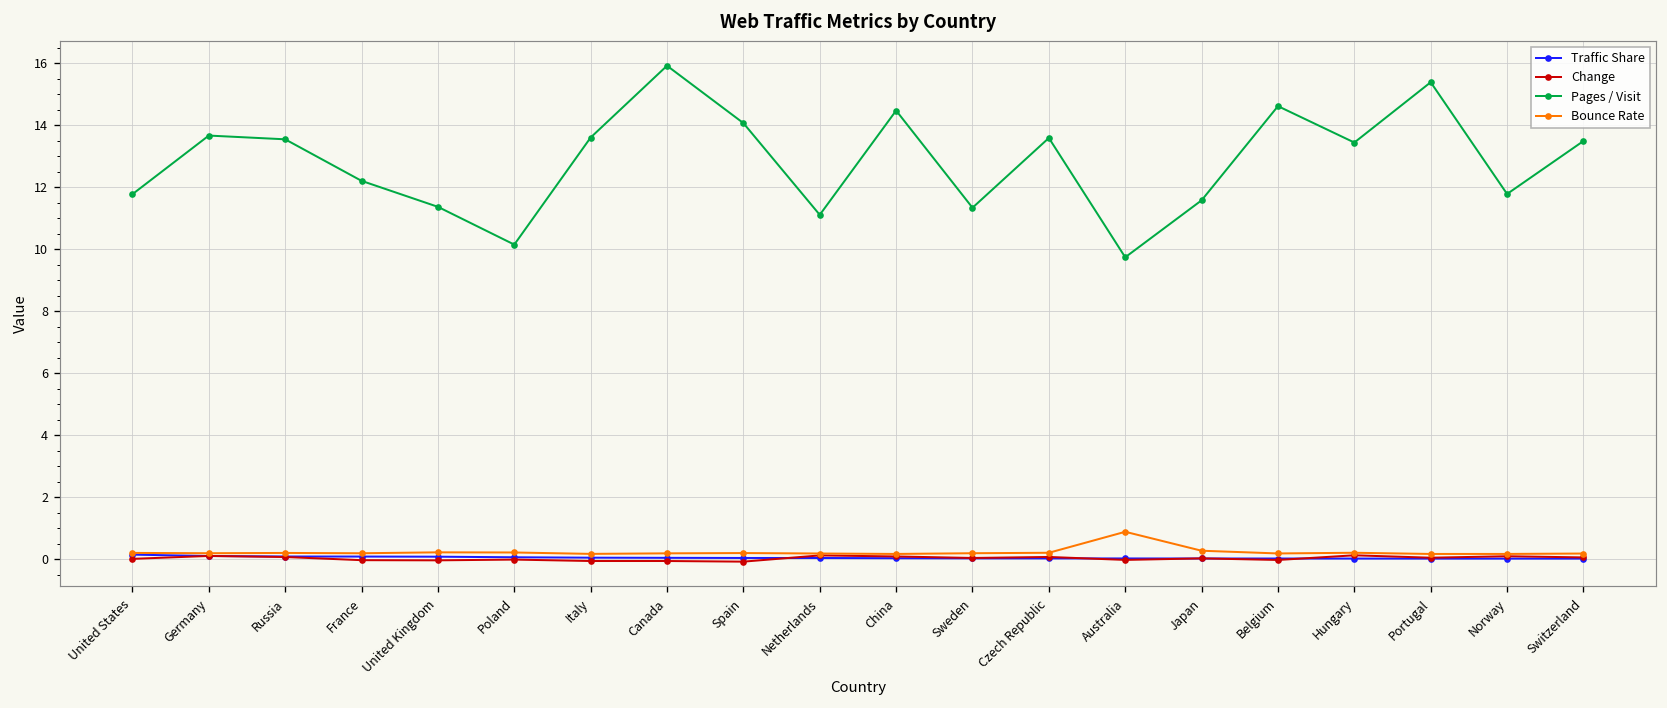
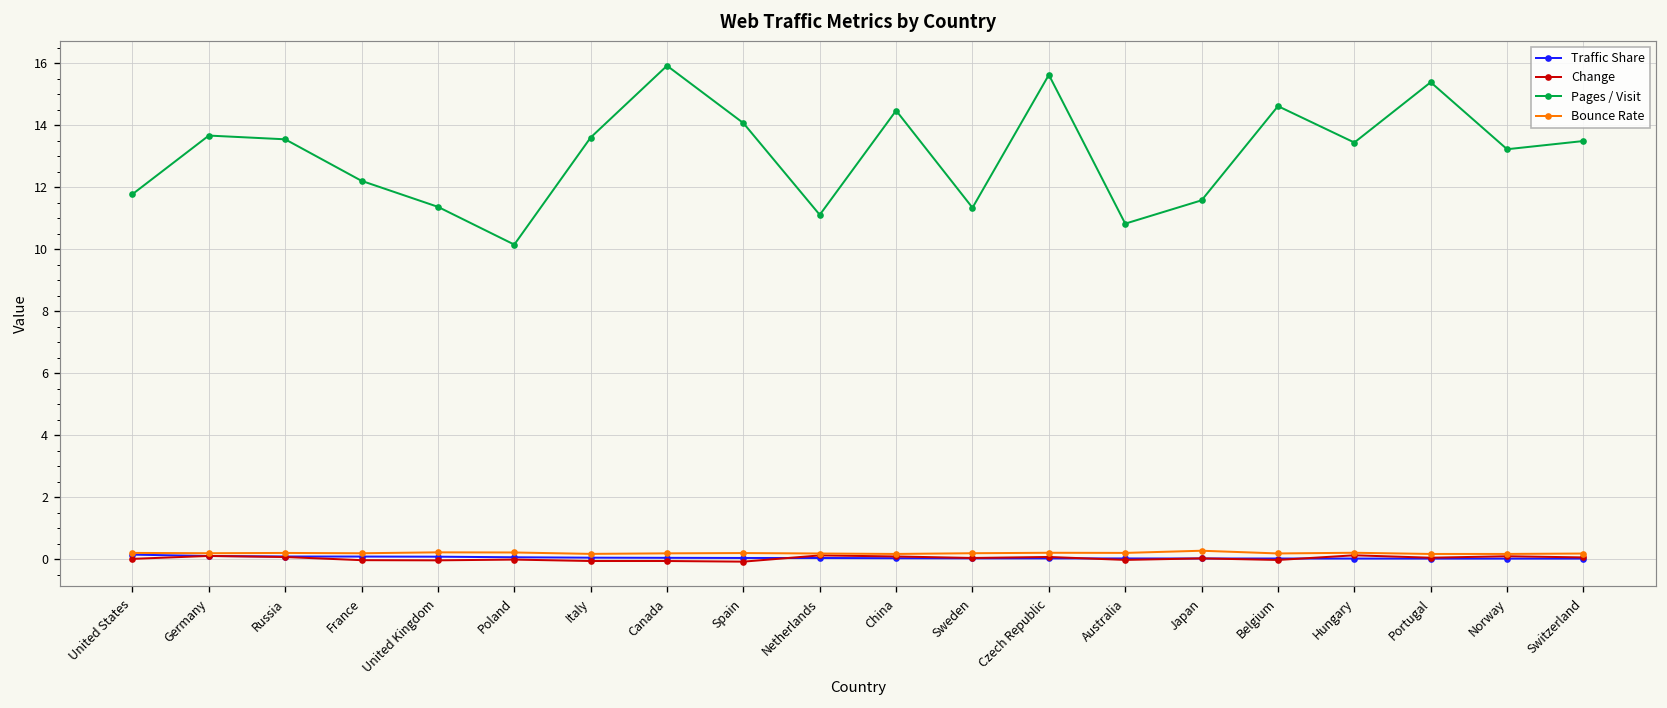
Pages / Visit, Czech Republic: 13.6 -> 15.6
Pages / Visit, Australia: 9.7 -> 10.8
Bounce Rate, Australia: 0.9 -> 0.2
Pages / Visit, Norway: 11.8 -> 13.2
